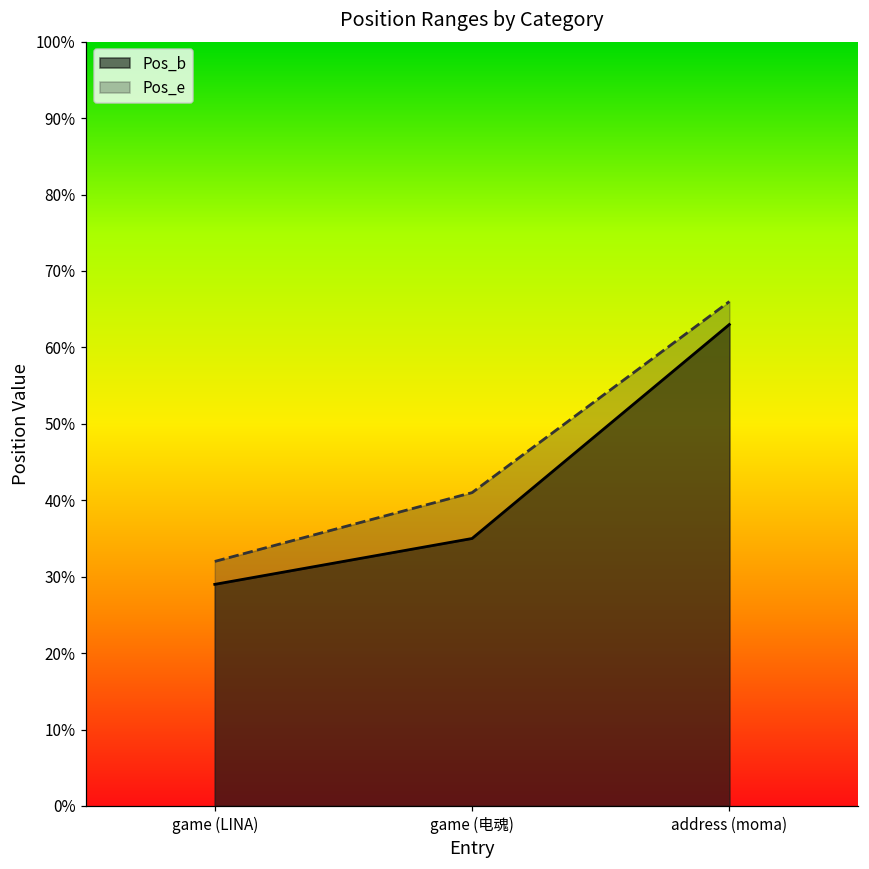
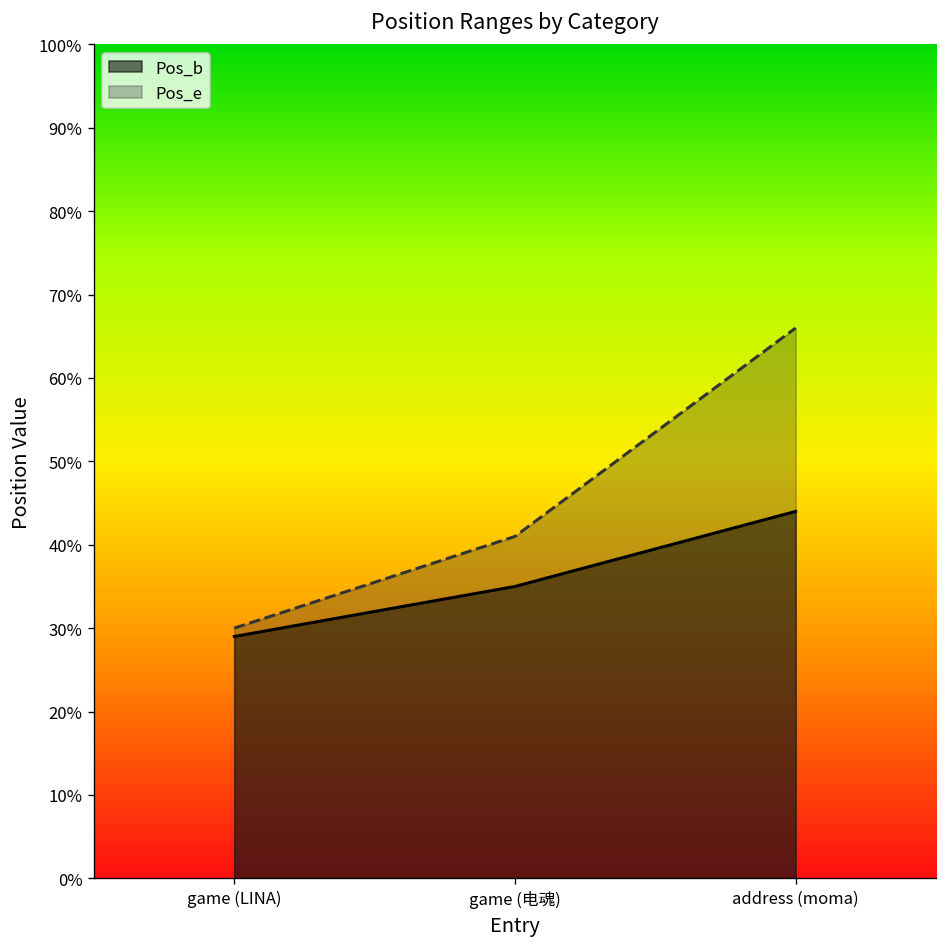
Pos_e, game (LINA): 32% -> 30%
Pos_b, address (moma): 63% -> 44%
